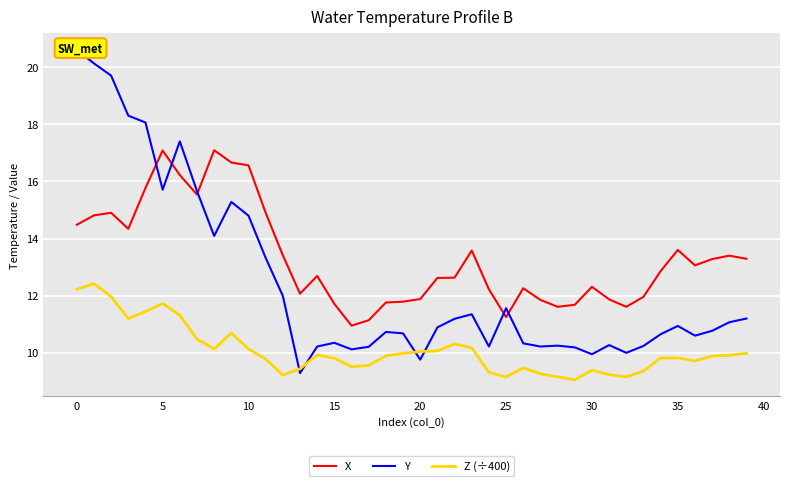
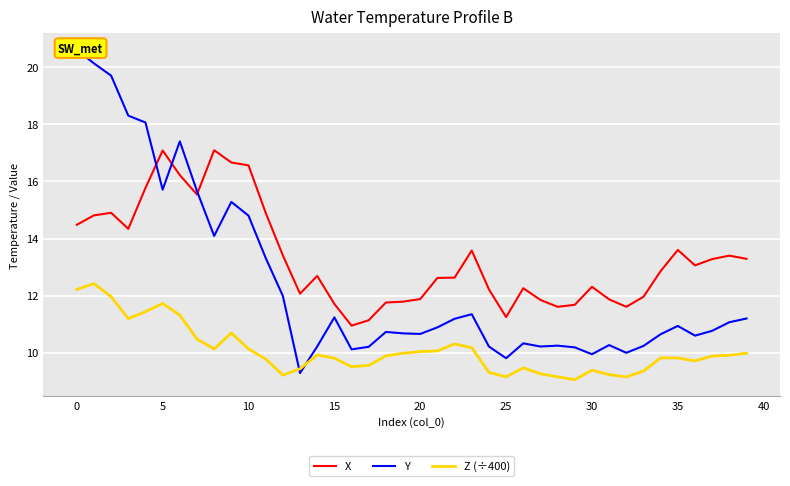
Y, 15: 10.4 -> 11.2
Y, 20: 9.8 -> 10.7
Y, 25: 11.6 -> 9.8
